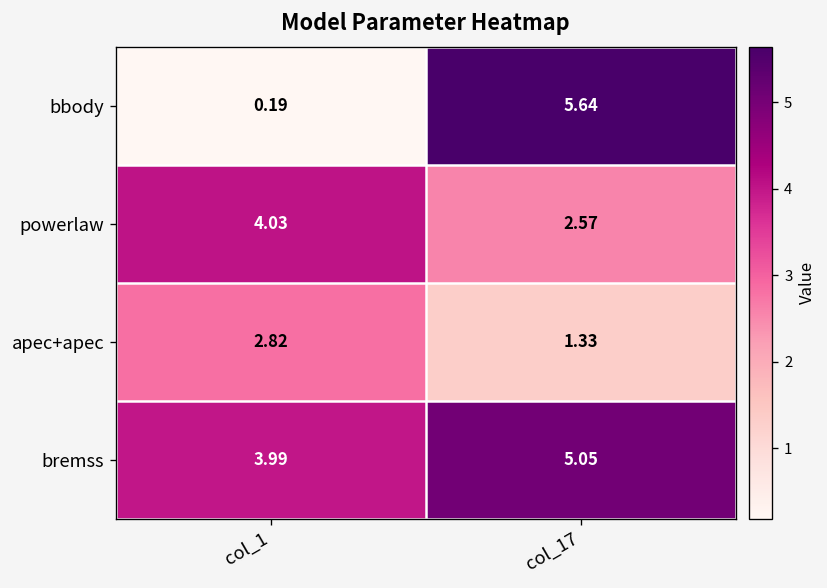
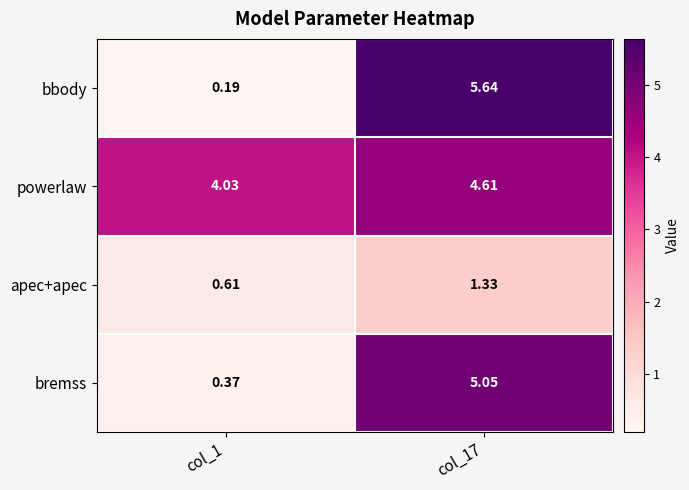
powerlaw, col_17: 2.57 -> 4.61
apec+apec, col_1: 2.82 -> 0.61
bremss, col_1: 3.99 -> 0.37
